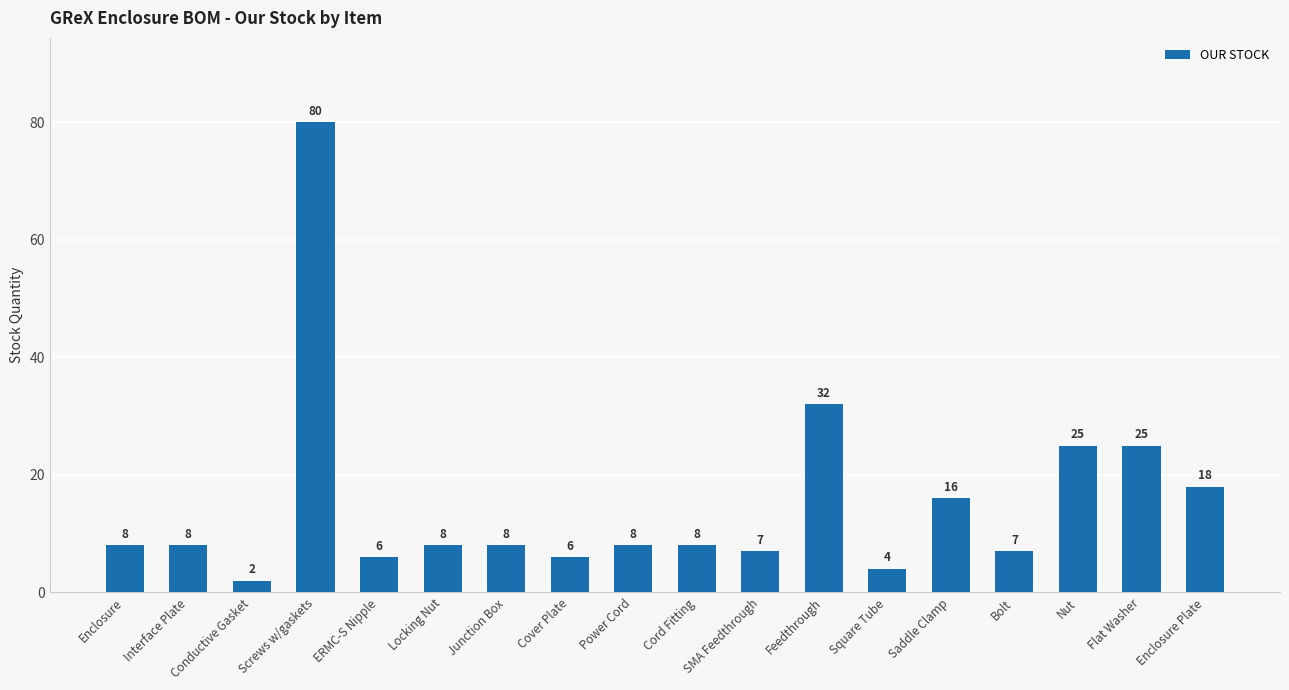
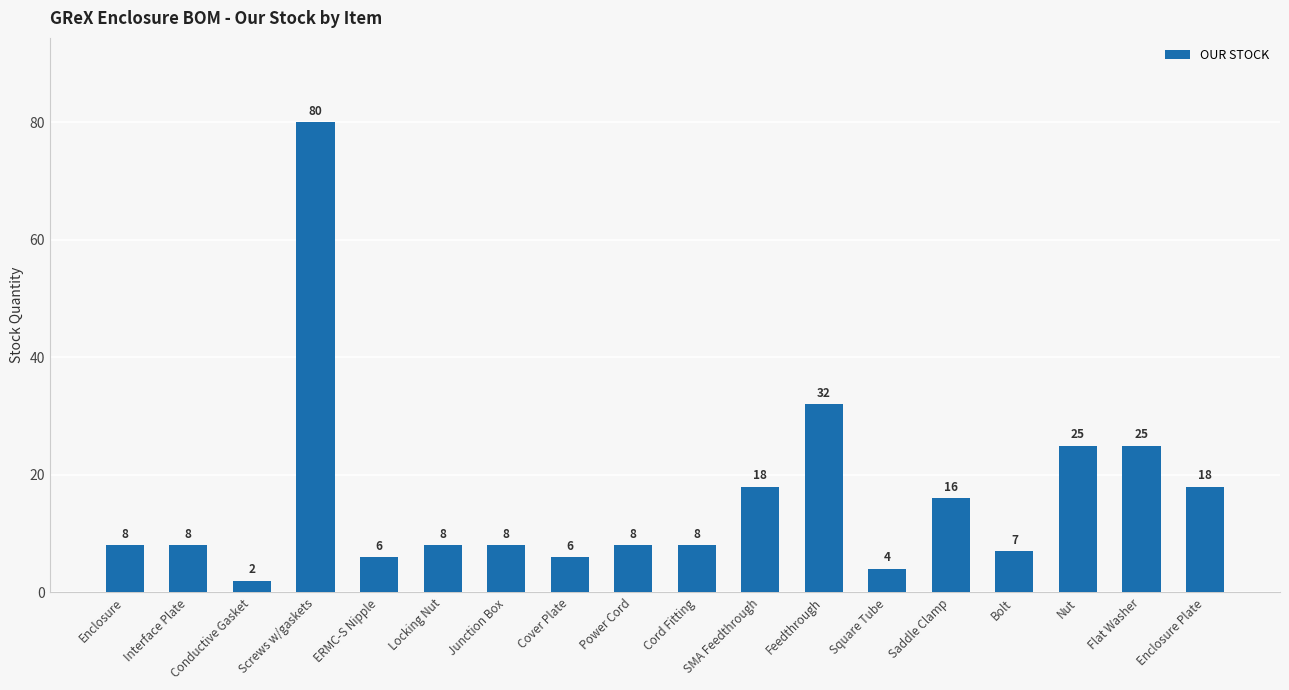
SMA Feedthrough: 7 -> 18
